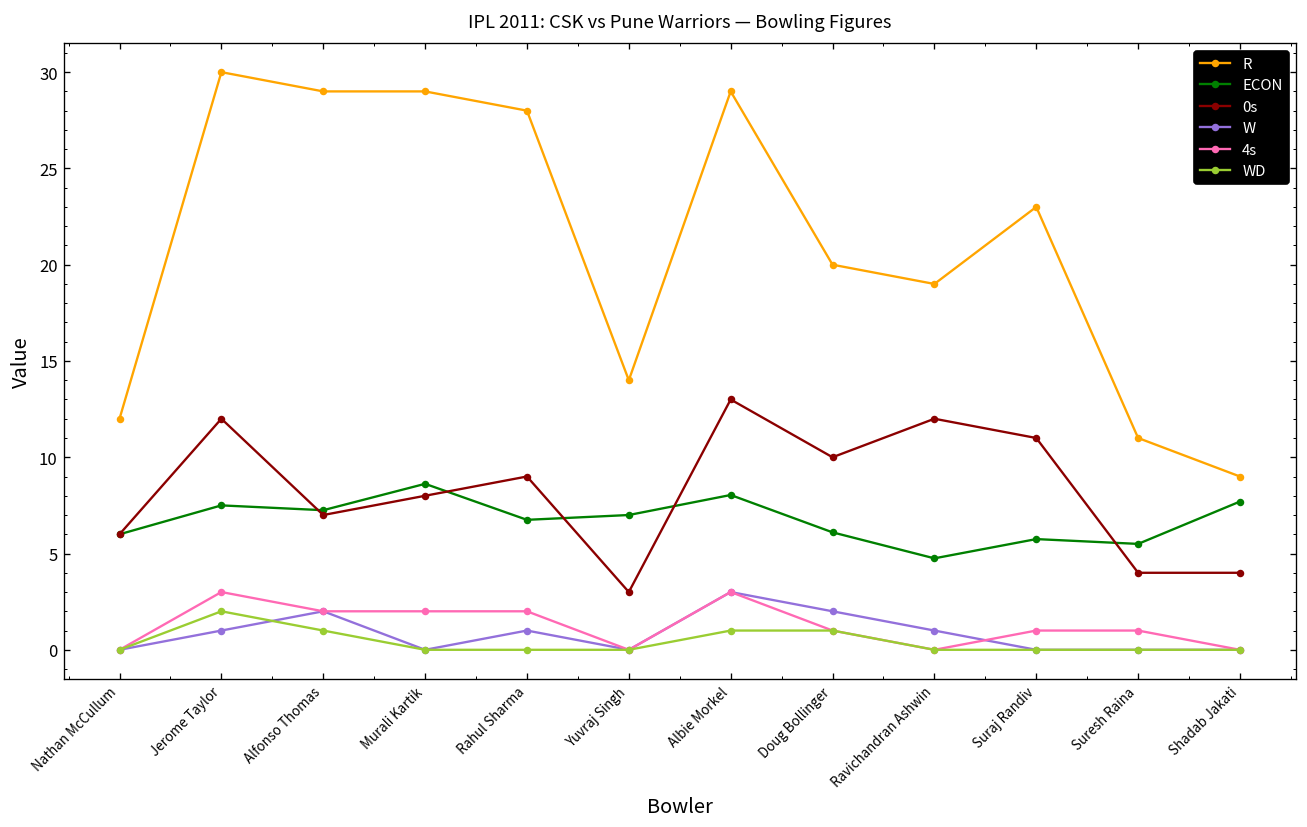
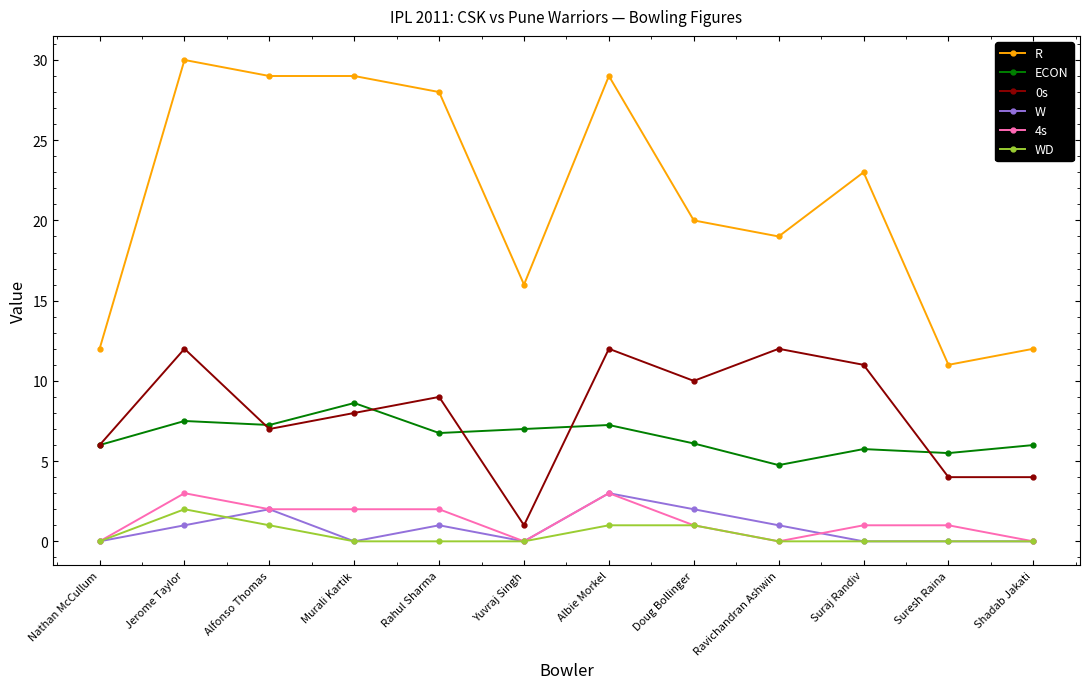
R, Yuvraj Singh: 14 -> 16
0s, Yuvraj Singh: 3 -> 1
ECON, Albie Morkel: 8.0 -> 7.3
0s, Albie Morkel: 13 -> 12
R, Shadab Jakati: 9 -> 12
ECON, Shadab Jakati: 7.7 -> 6.0
